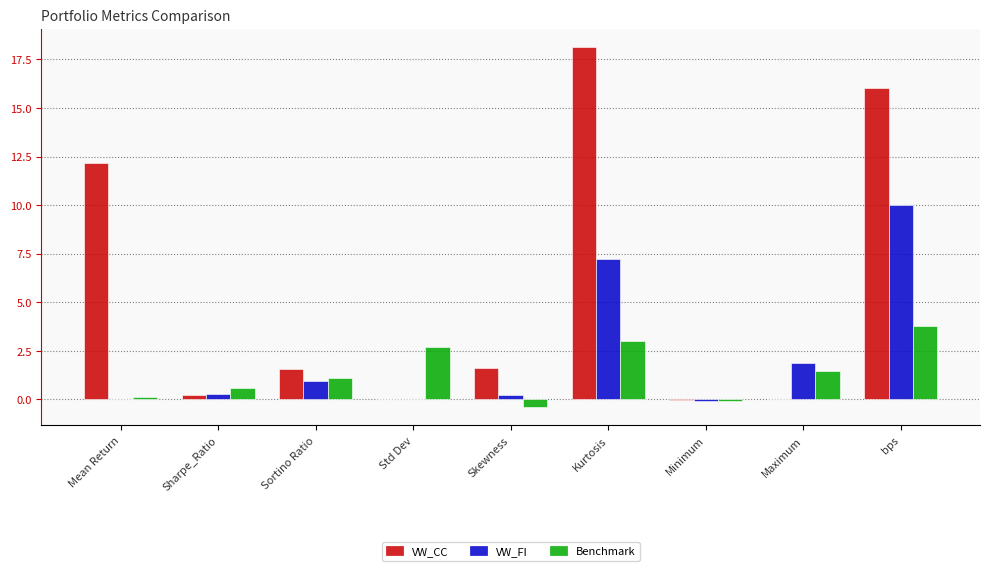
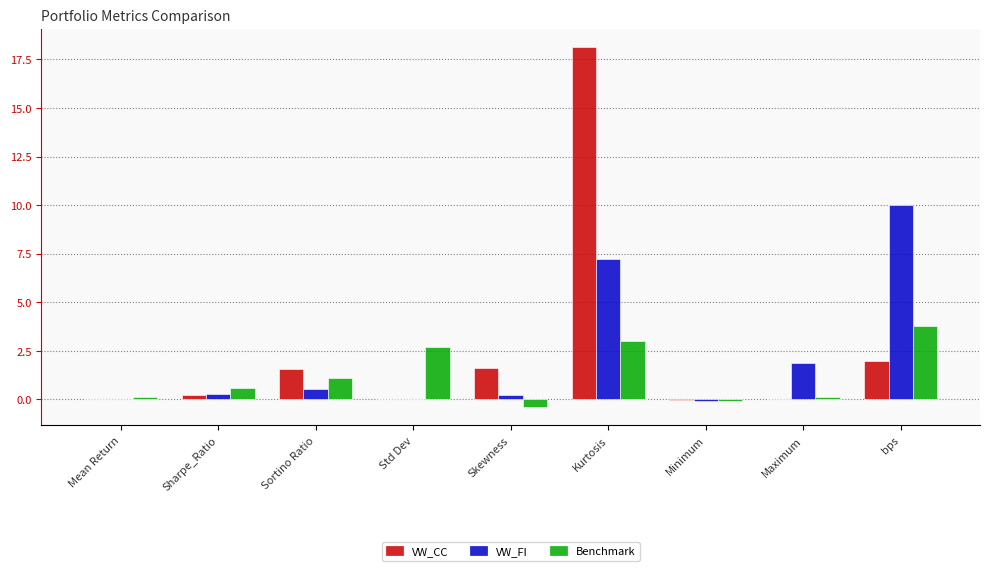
VW_CC, Mean Return: 12.2 -> 0.0
VW_FI, Sortino Ratio: 0.9 -> 0.5
Benchmark, Maximum: 1.5 -> 0.1
VW_CC, bps: 16.0 -> 2.0
